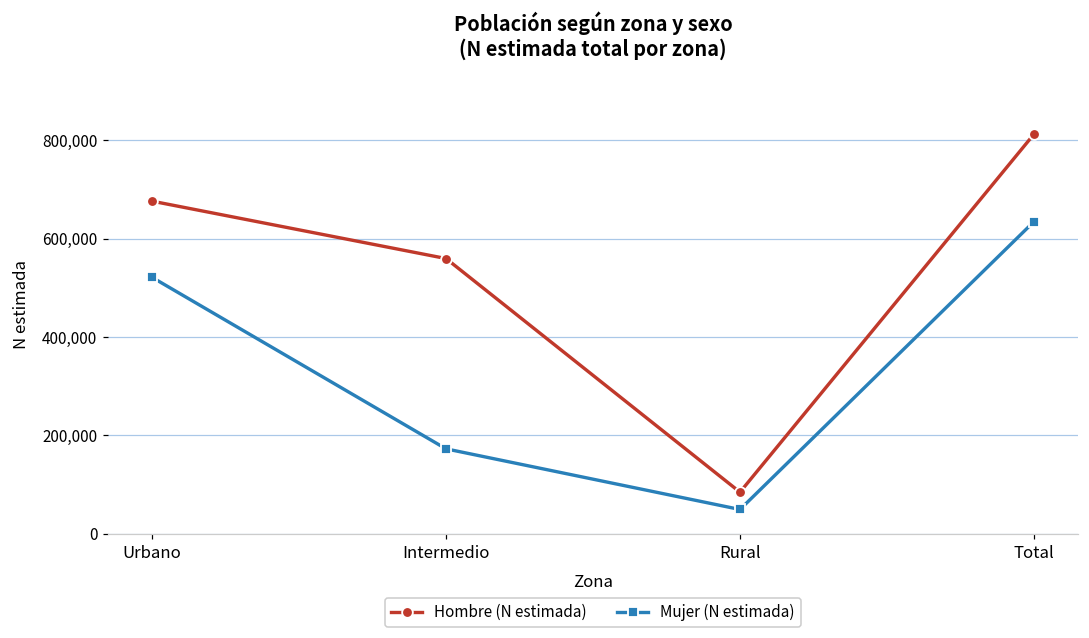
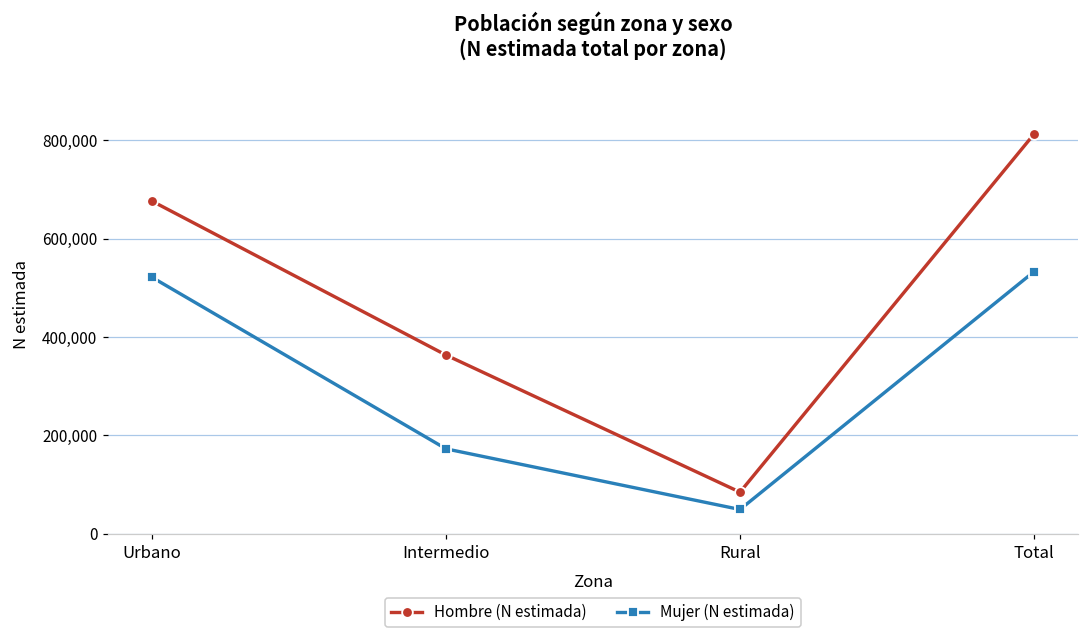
Hombre (N estimada), Intermedio: 560,000 -> 360,000
Mujer (N estimada), Total: 630,000 -> 530,000
